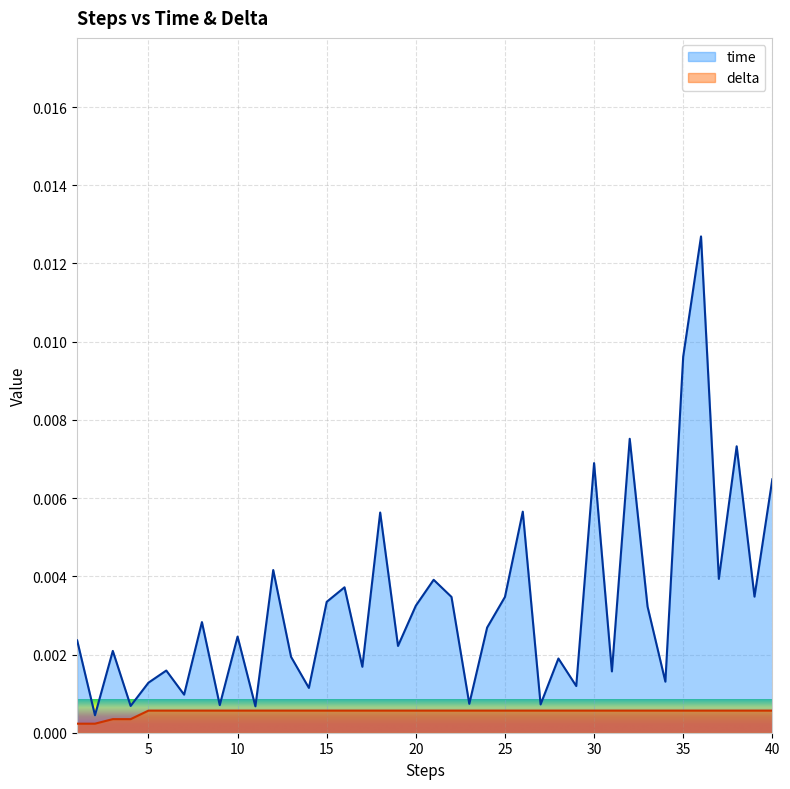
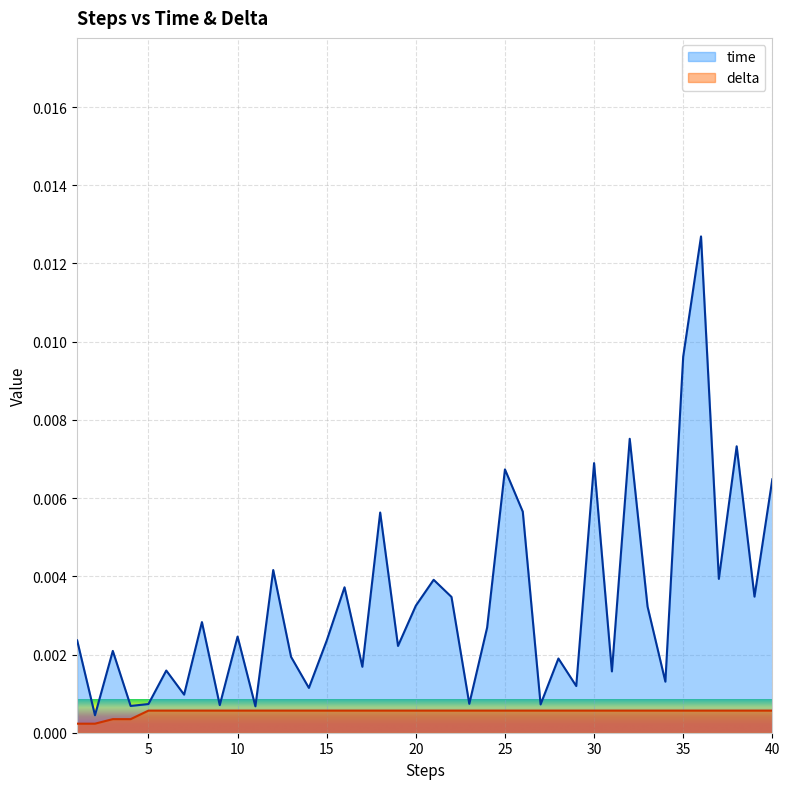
time, 5: 0.0013 -> 0.0007
time, 15: 0.0033 -> 0.0024
time, 25: 0.0035 -> 0.0067
